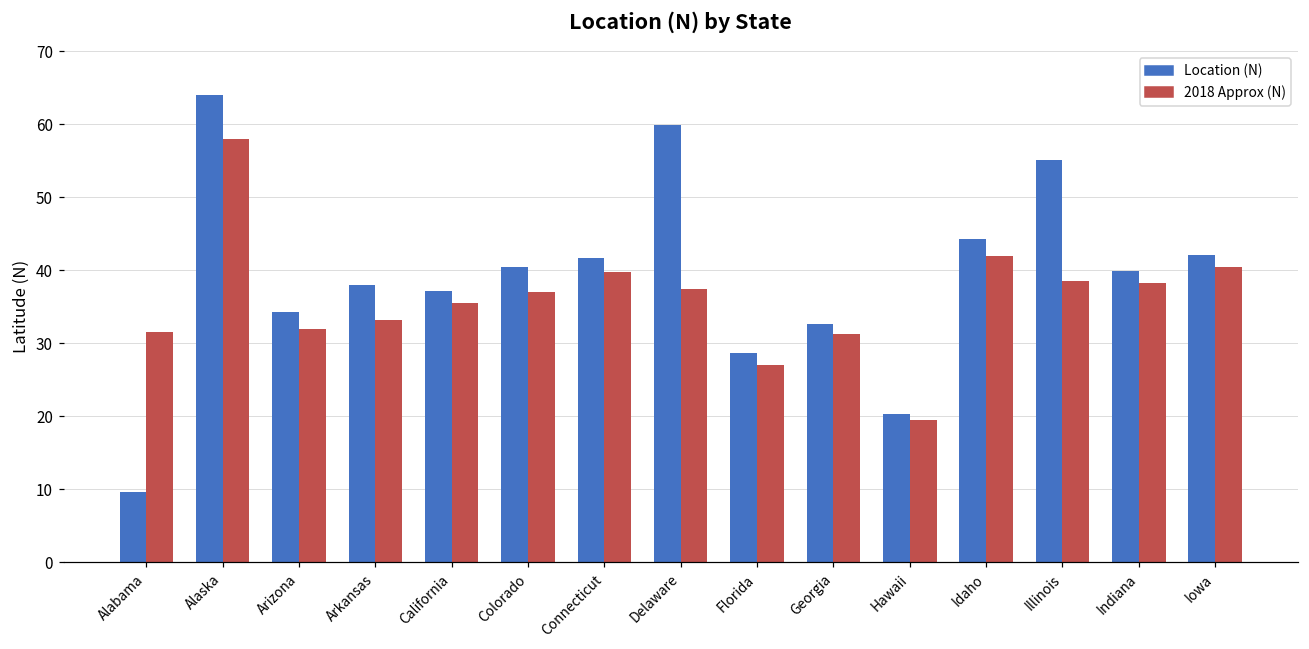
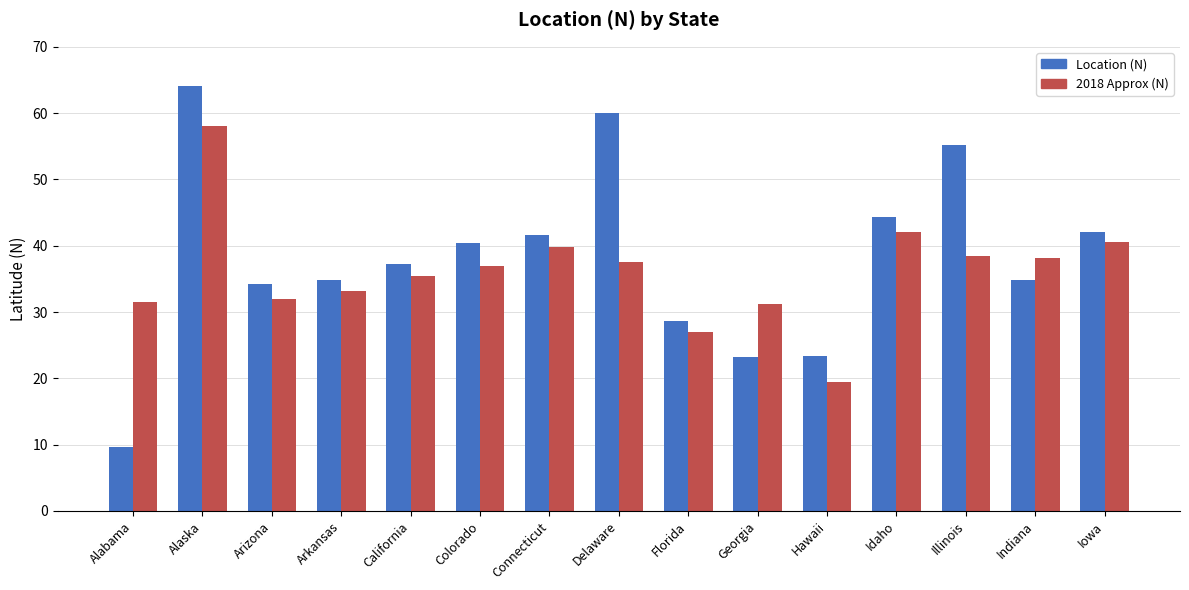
Location (N), Arkansas: 38 -> 35
Location (N), Georgia: 33 -> 23
Location (N), Hawaii: 20 -> 23
Location (N), Indiana: 40 -> 35
